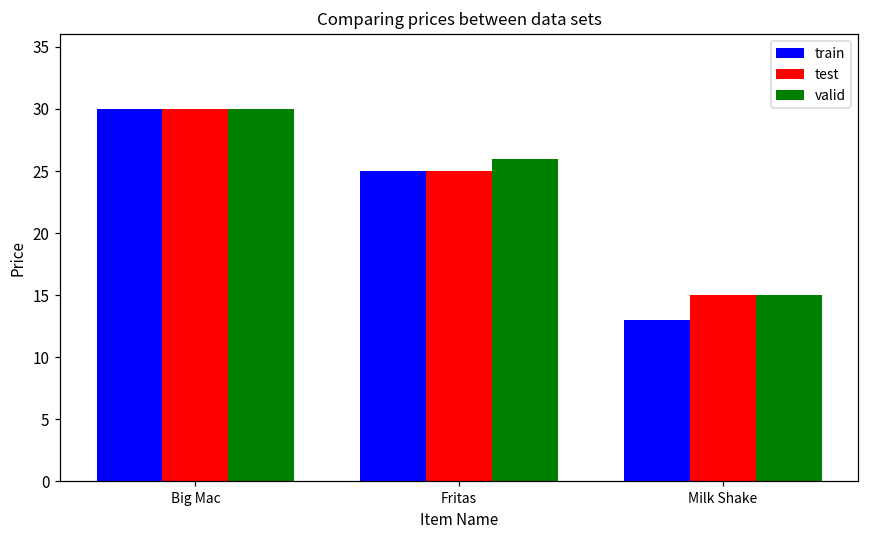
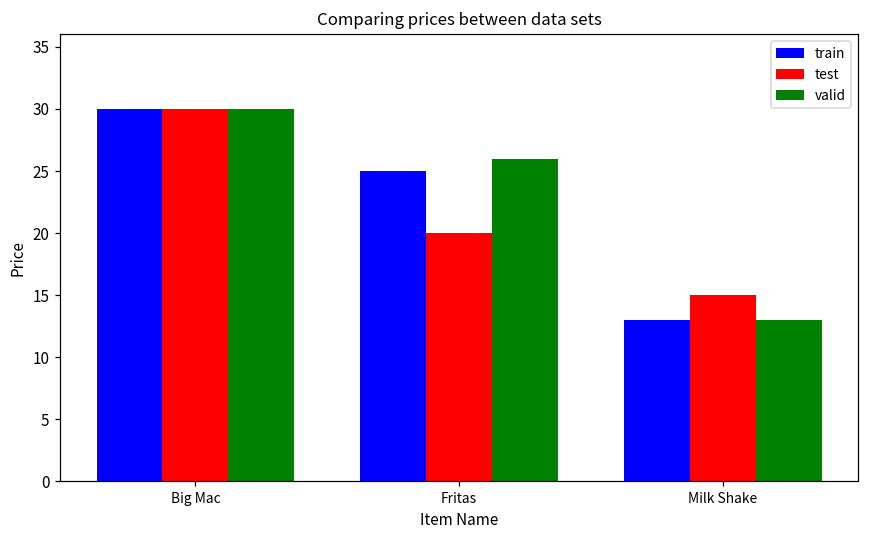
test, Fritas: 25 -> 20
valid, Milk Shake: 15 -> 13
